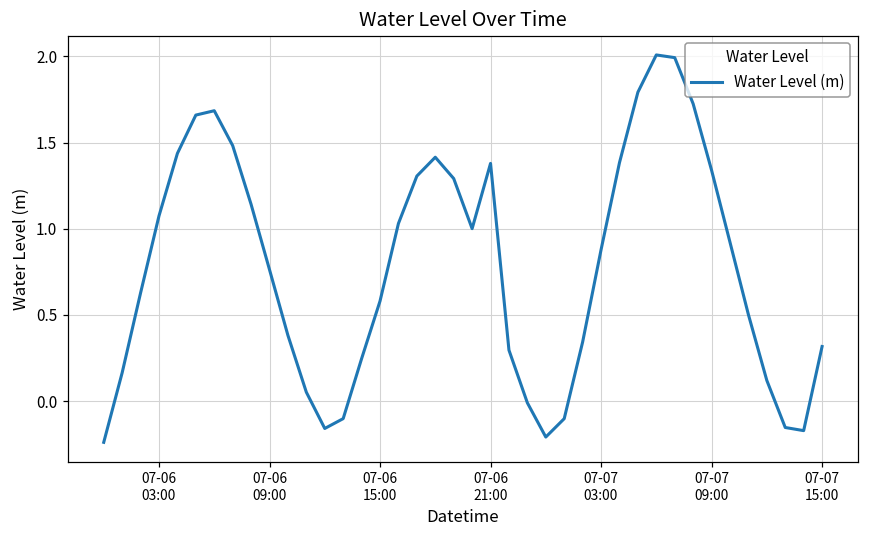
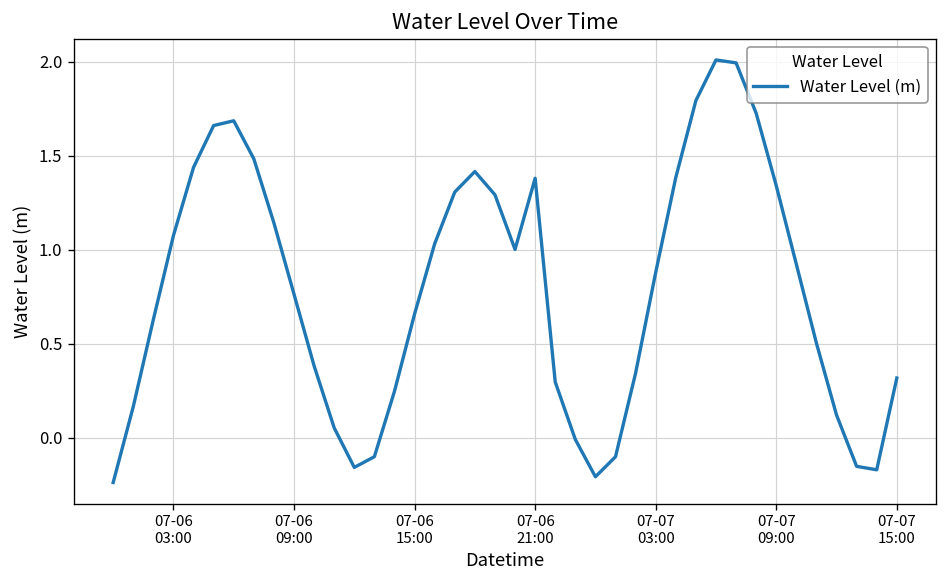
07-06 15:00: 0.58 -> 0.66
